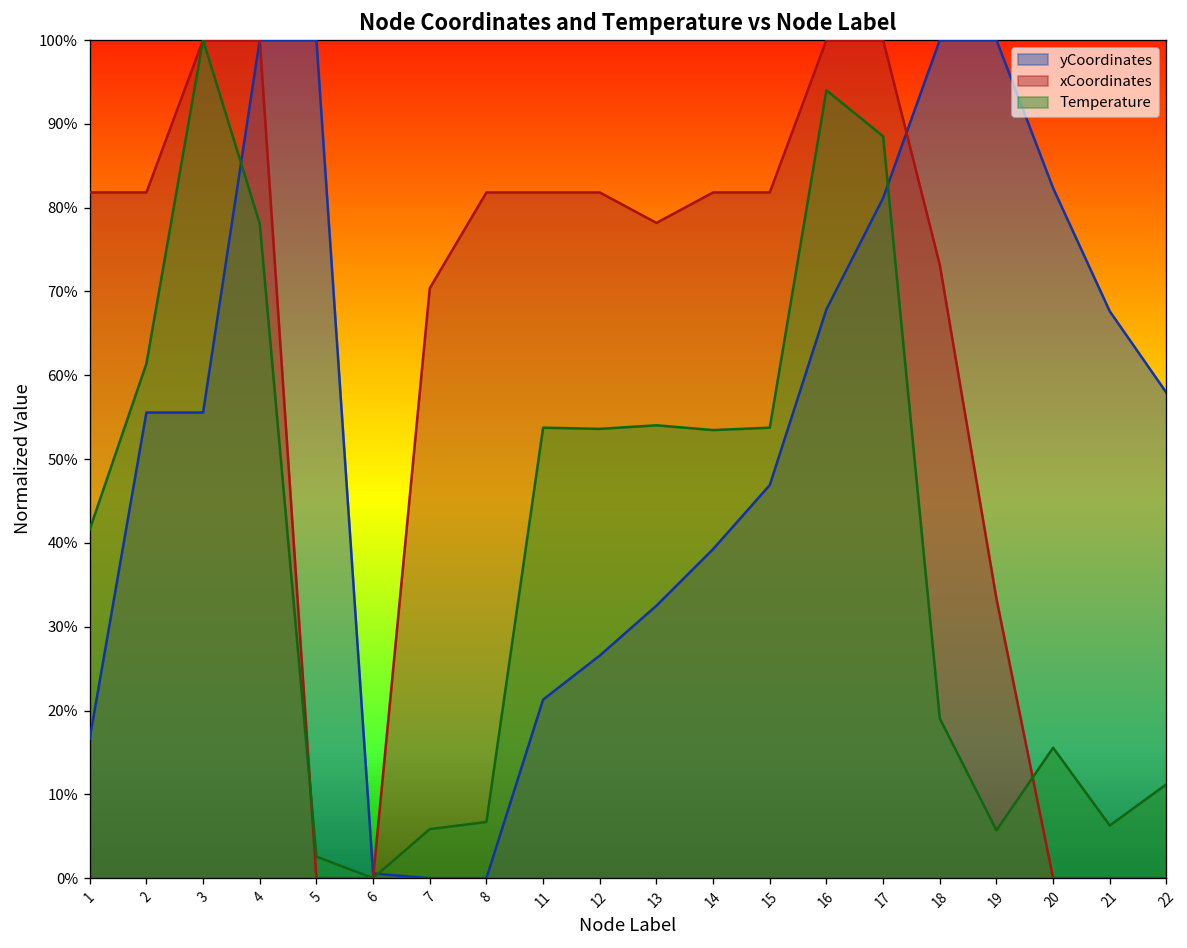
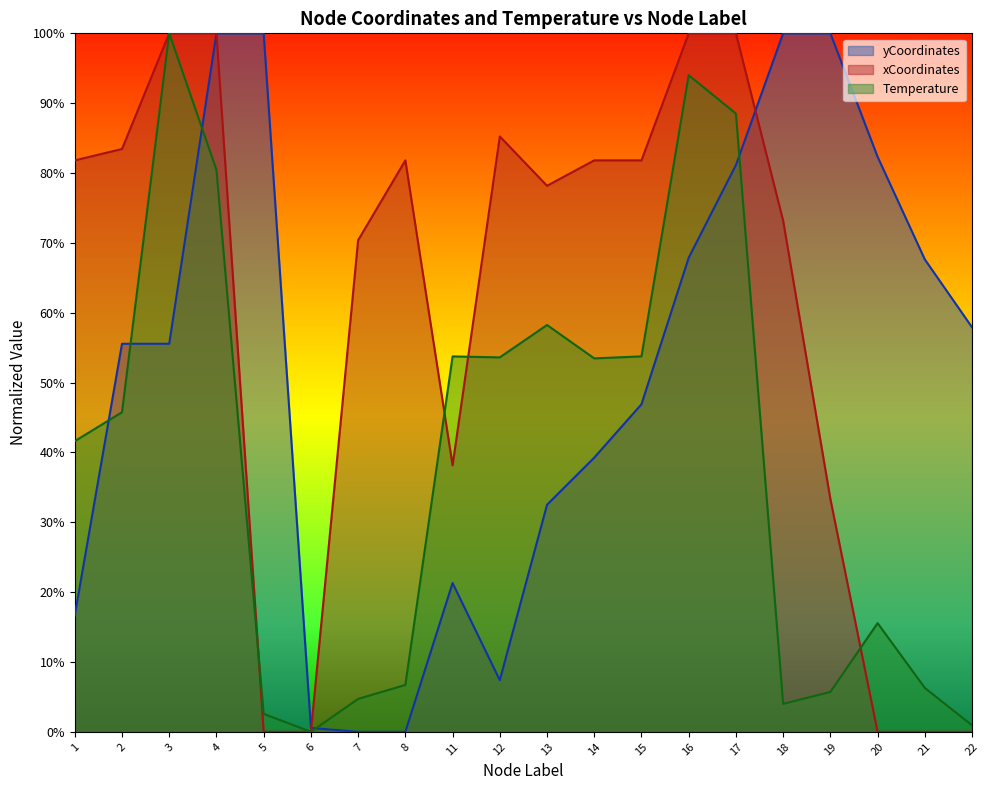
xCoordinates, 2: 82% -> 83%
Temperature, 2: 61% -> 46%
Temperature, 4: 78% -> 80%
Temperature, 7: 6% -> 5%
xCoordinates, 11: 82% -> 38%
yCoordinates, 12: 27% -> 7%
xCoordinates, 12: 82% -> 85%
Temperature, 13: 54% -> 58%
Temperature, 18: 19% -> 4%
Temperature, 22: 11% -> 1%
